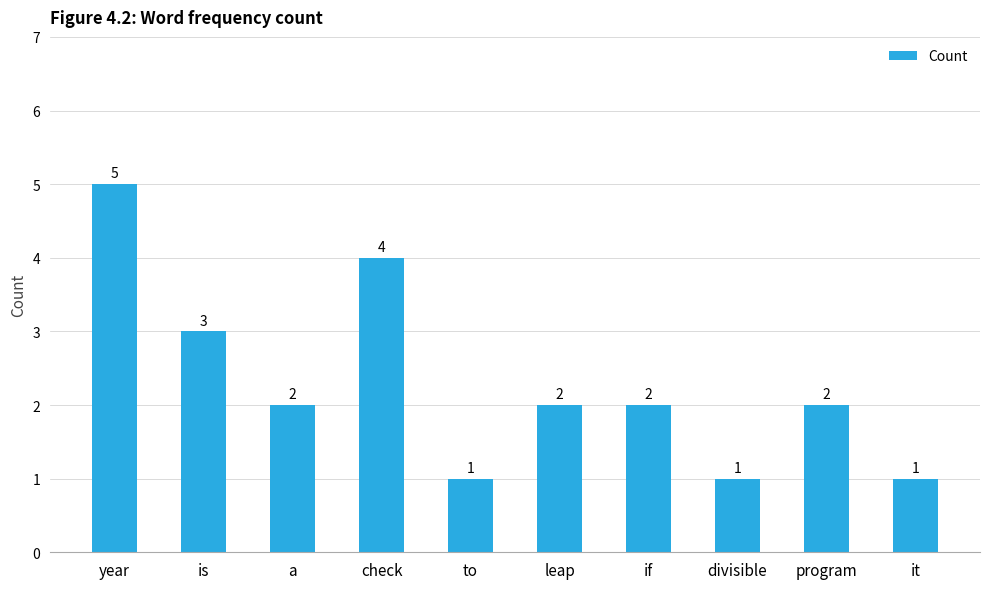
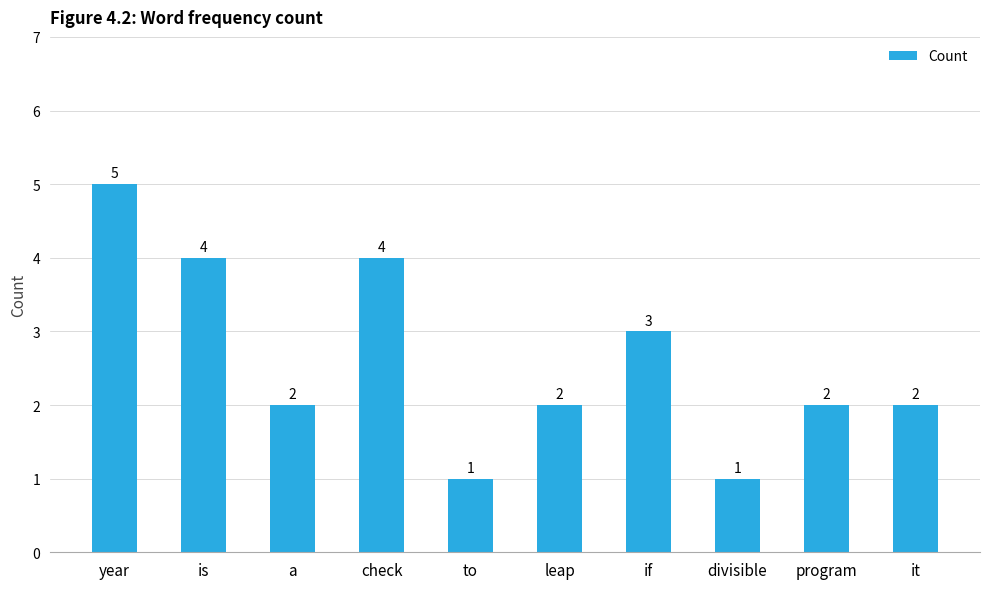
is: 3 -> 4
if: 2 -> 3
it: 1 -> 2
